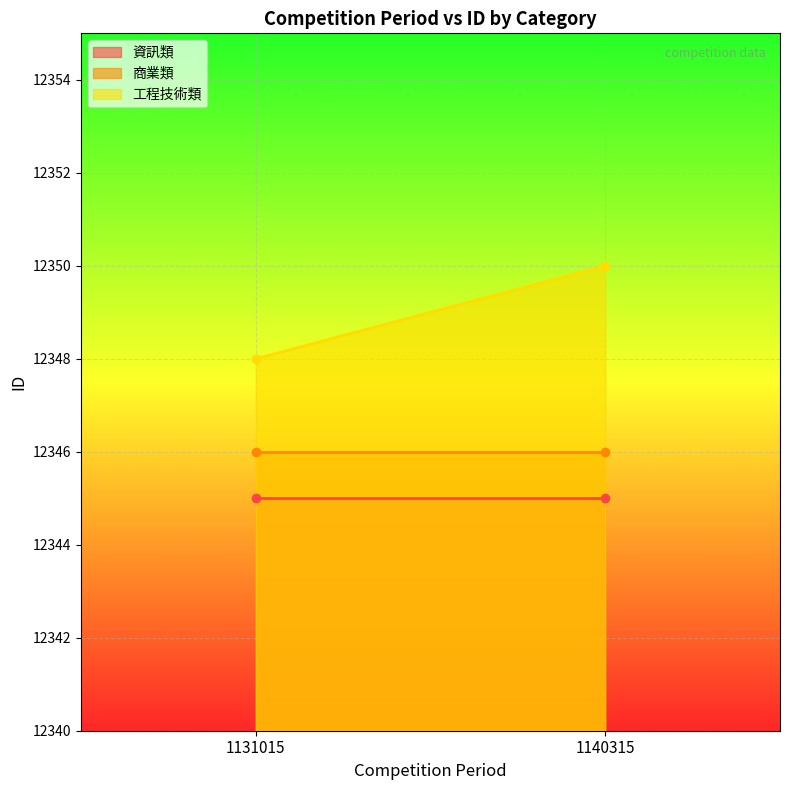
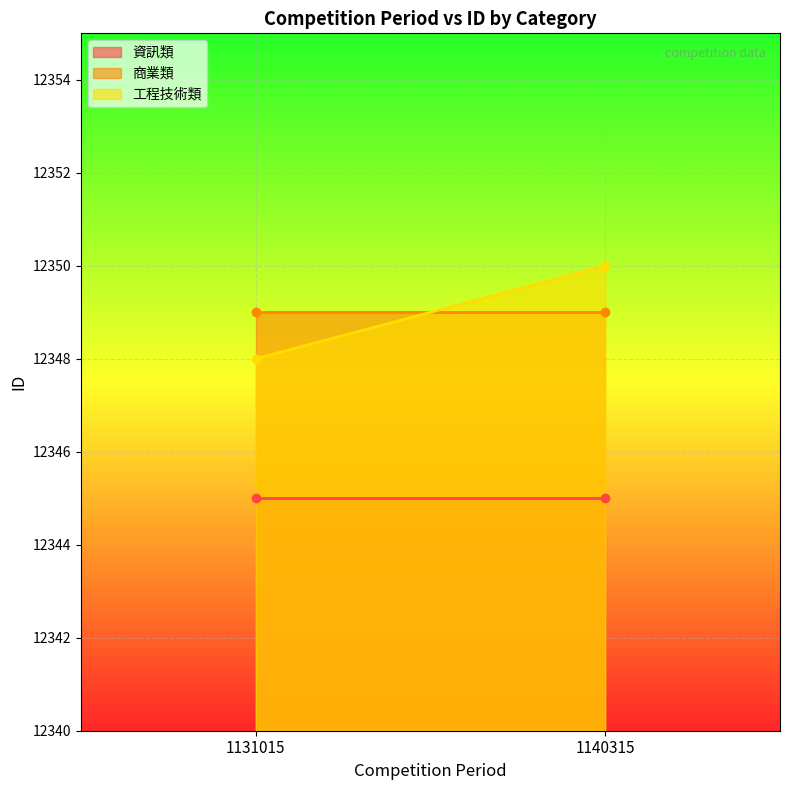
商業類, 1131015: 12346 -> 12349
商業類, 1140315: 12346 -> 12349
